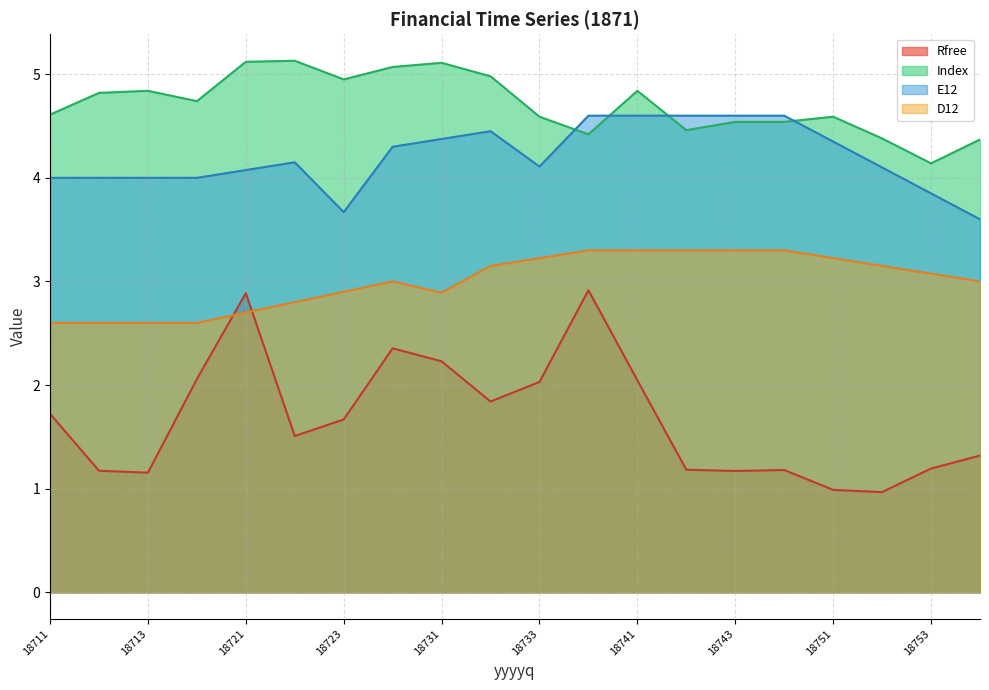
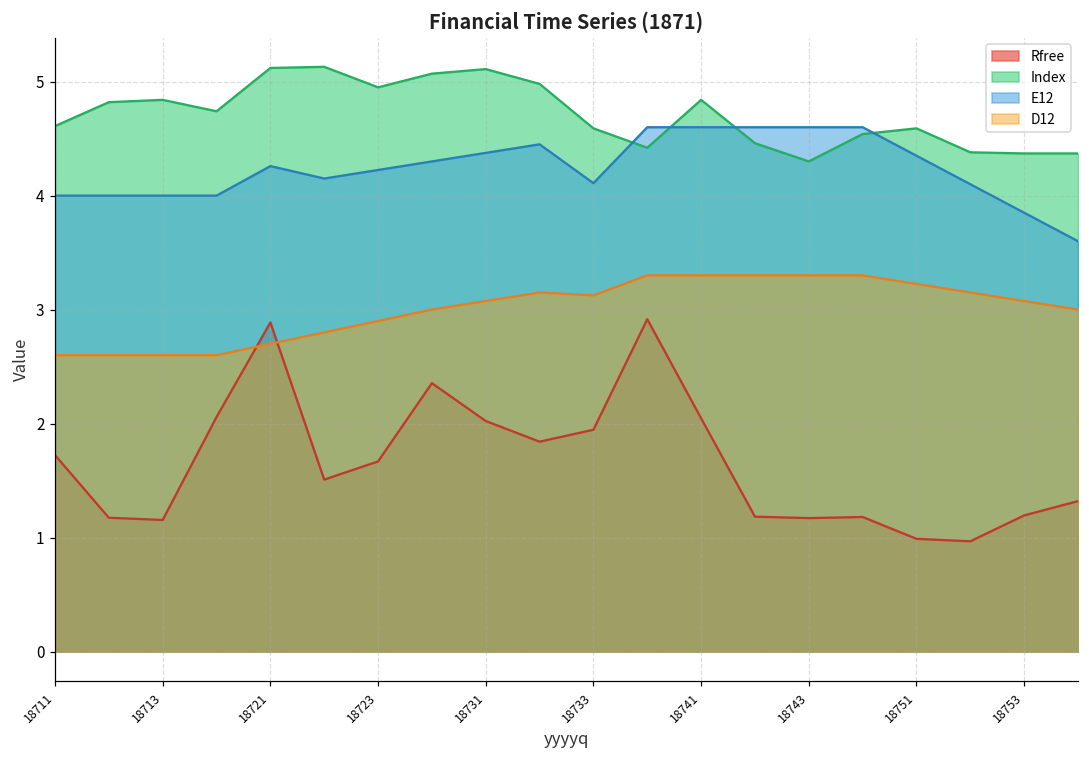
E12, 18721: 4.07 -> 4.26
E12, 18723: 3.67 -> 4.23
Rfree, 18731: 2.23 -> 2.02
D12, 18731: 2.89 -> 3.08
Rfree, 18733: 2.03 -> 1.95
D12, 18733: 3.23 -> 3.13
Index, 18743: 4.54 -> 4.30
Index, 18753: 4.14 -> 4.37
